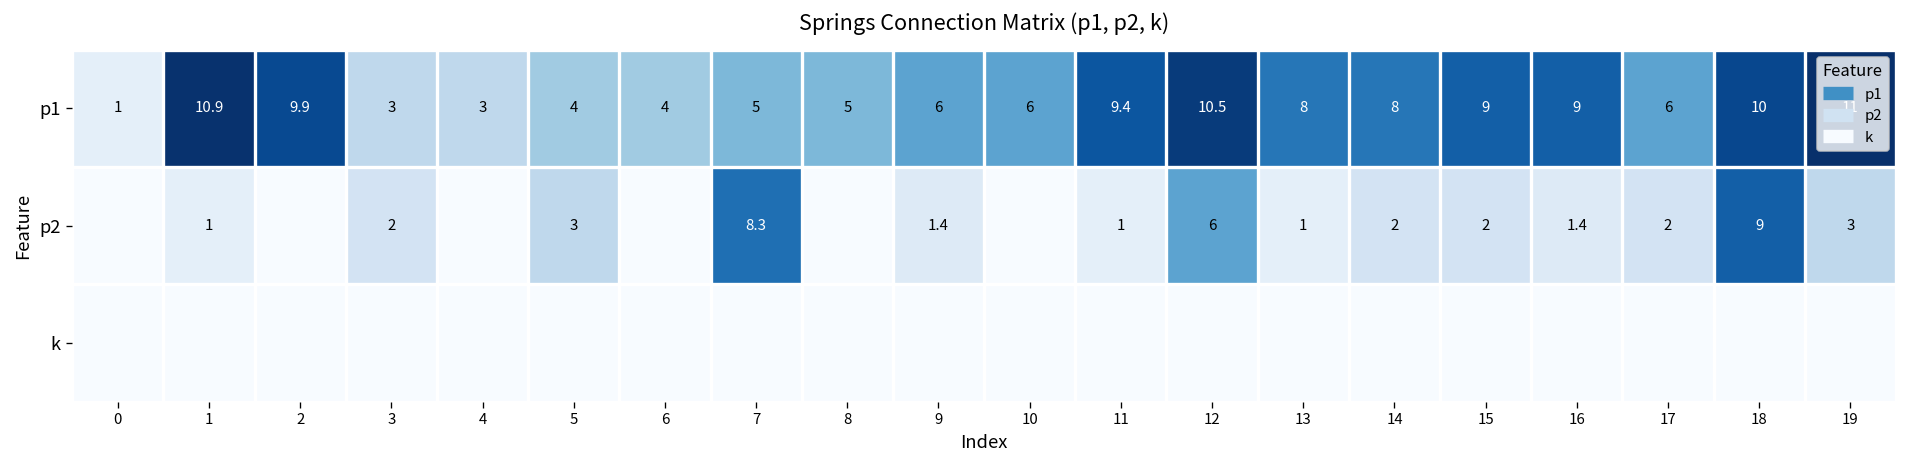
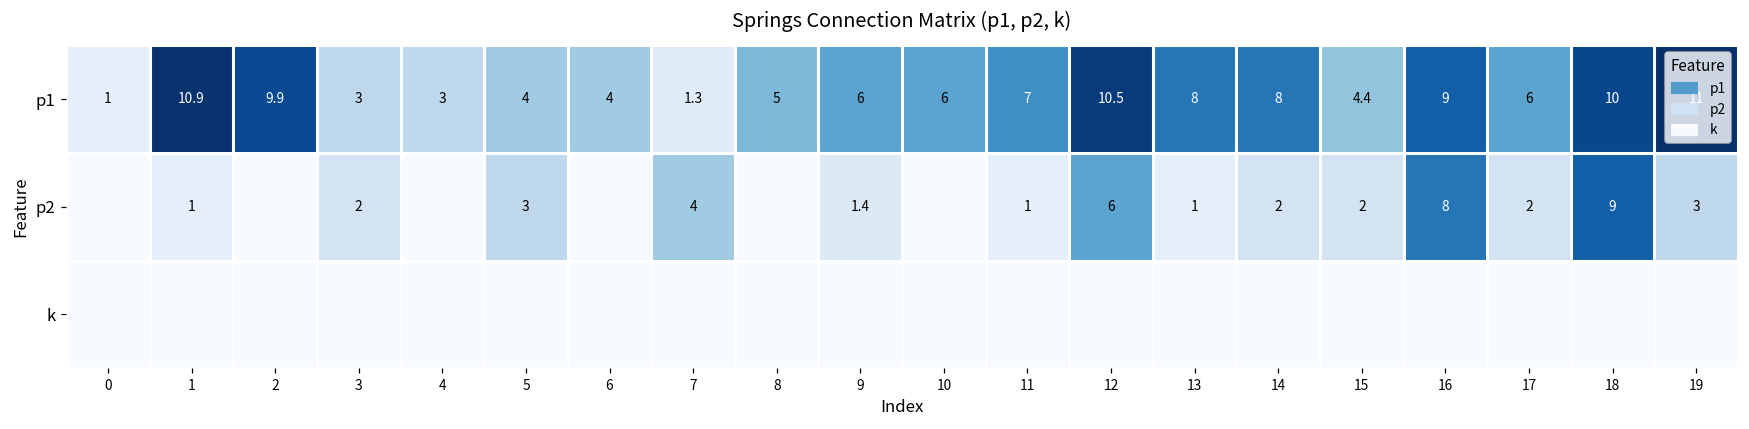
p1, 7: 5 -> 1.3
p1, 11: 9.4 -> 7
p1, 15: 9 -> 4.4
p2, 7: 8.3 -> 4
p2, 16: 1.4 -> 8
